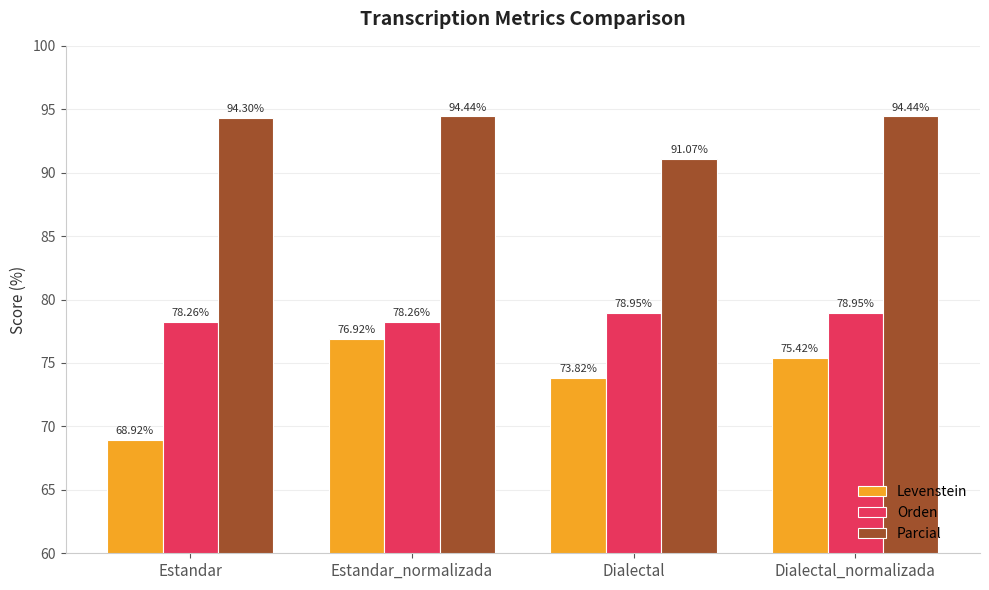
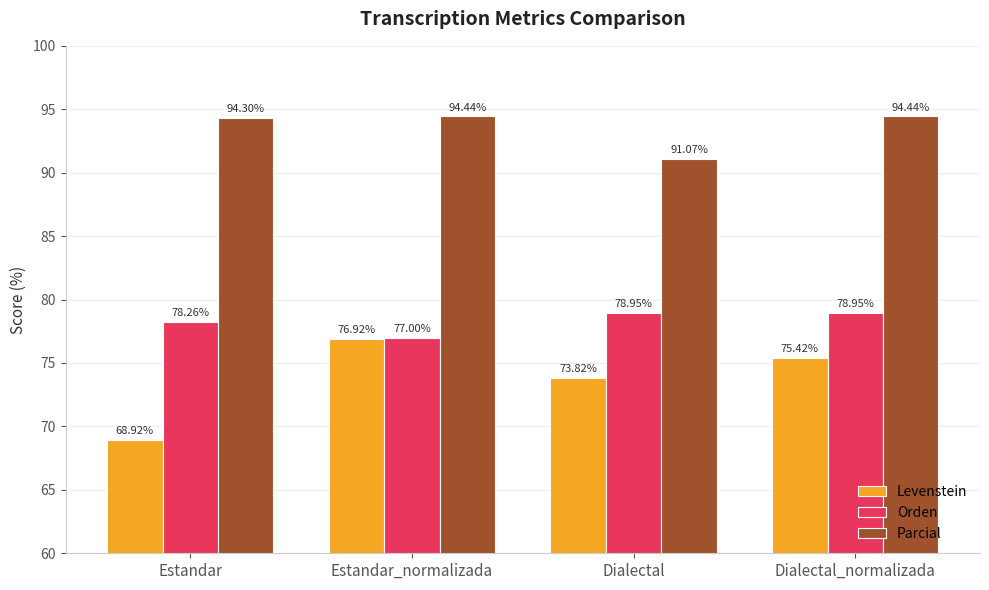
Orden, Estandar_normalizada: 78.26% -> 77.00%
